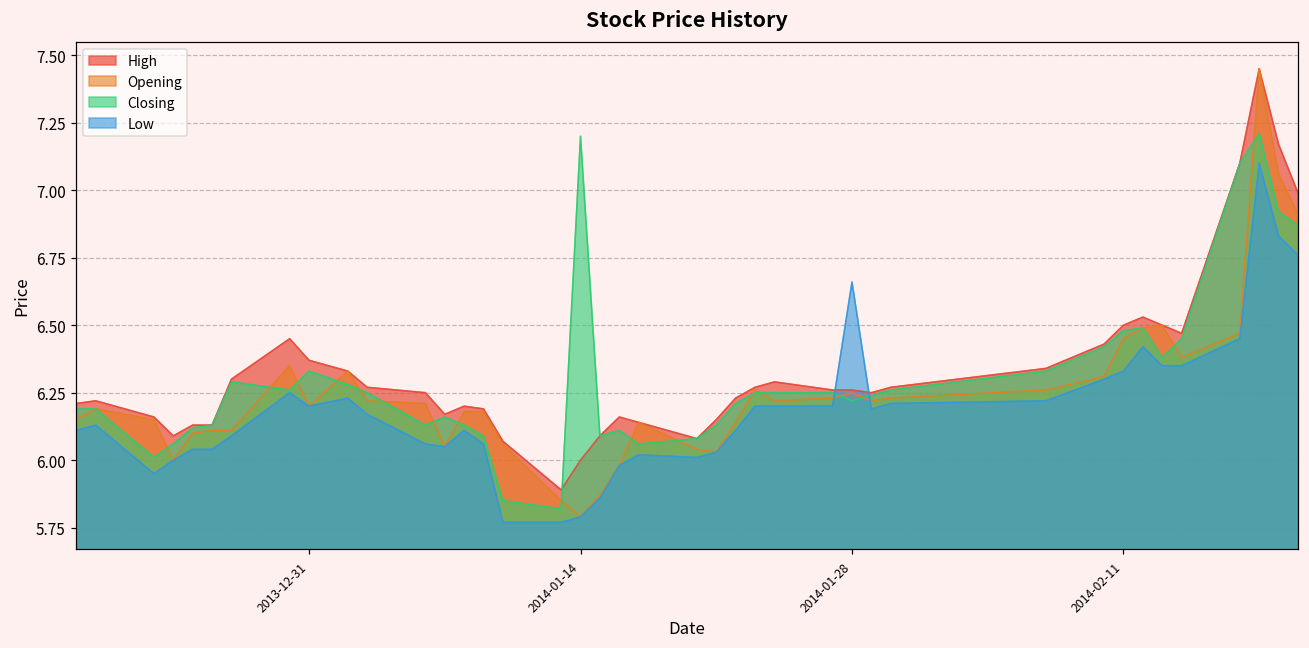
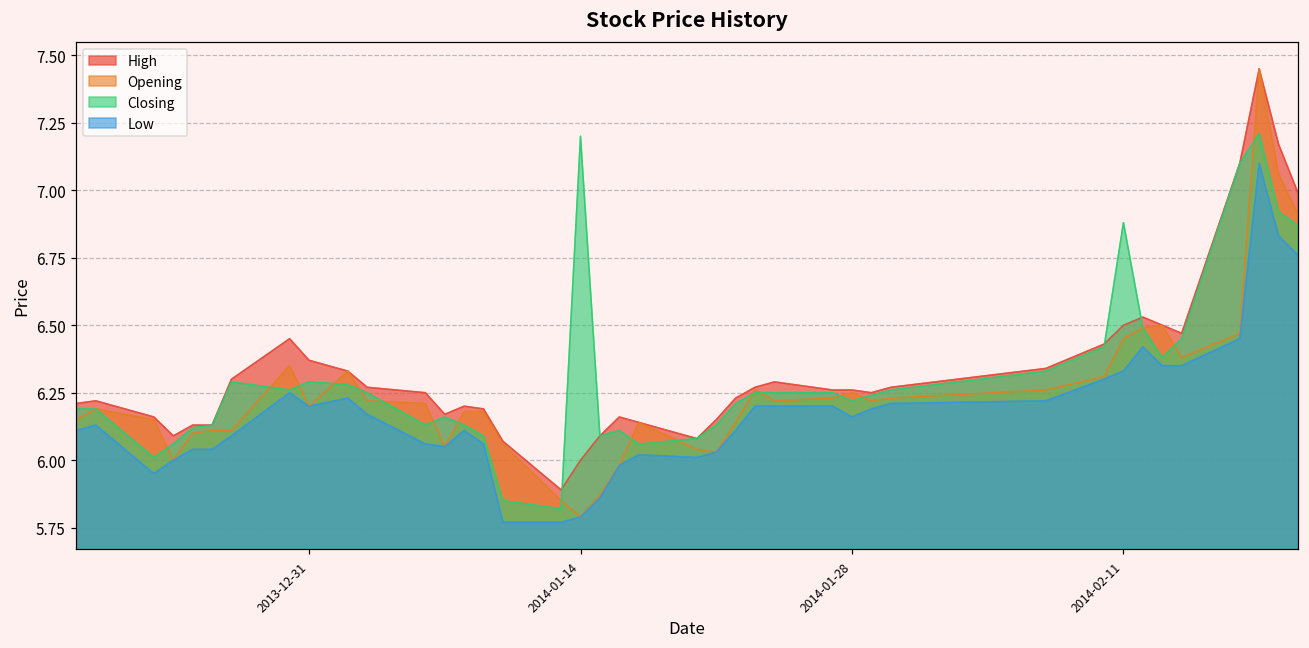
Closing, 2013-12-31: 6.33 -> 6.29
Low, 2014-01-28: 6.66 -> 6.16
Closing, 2014-02-11: 6.48 -> 6.88
